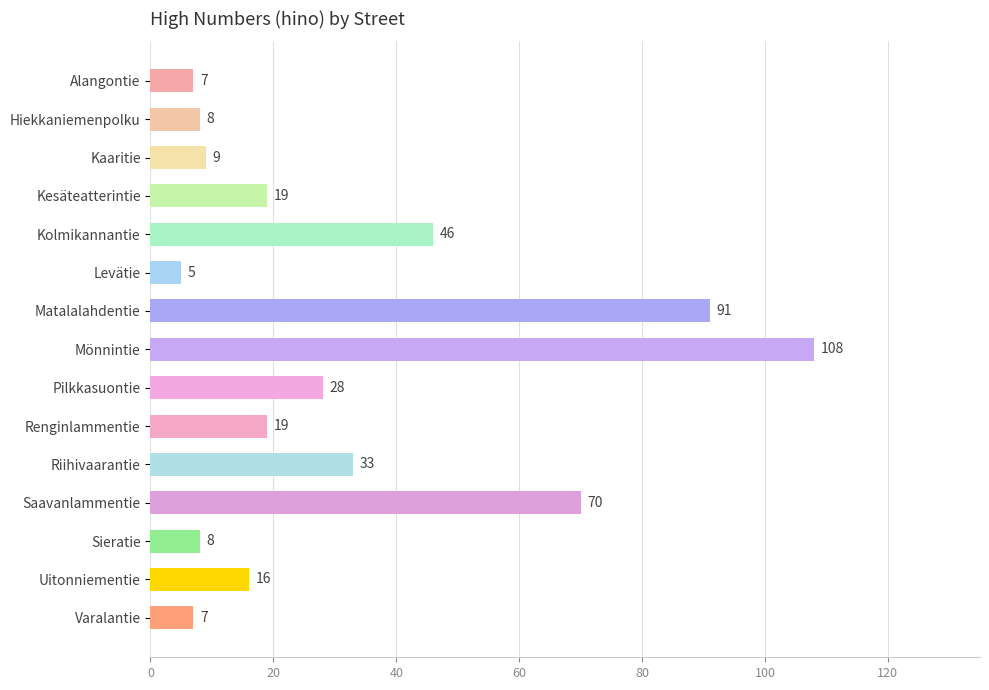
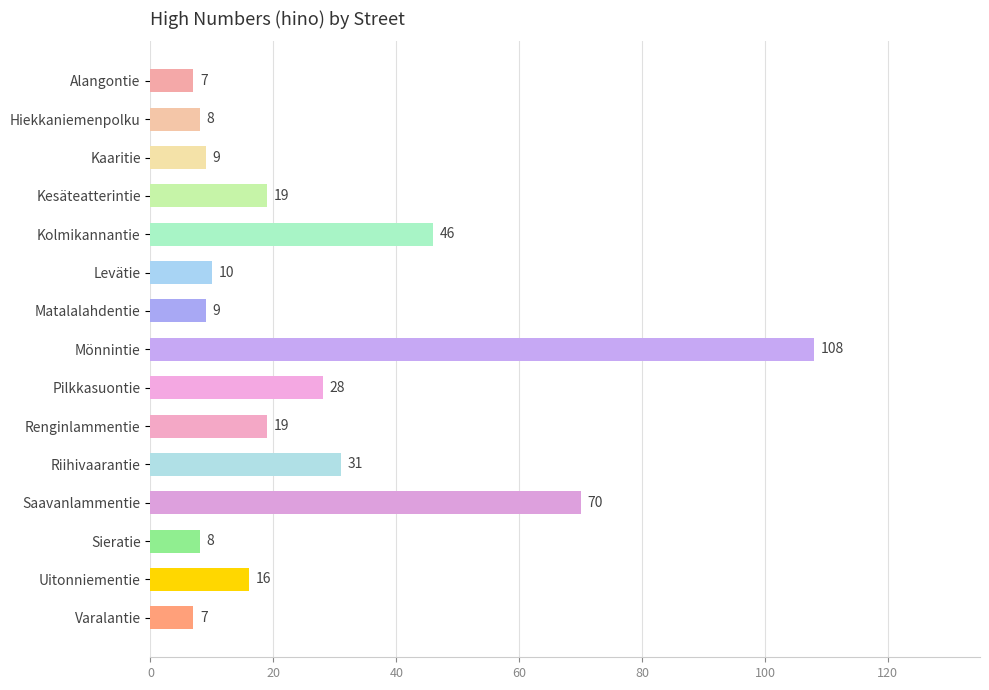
Levätie: 5 -> 10
Matalalahdentie: 91 -> 9
Riihivaarantie: 33 -> 31
